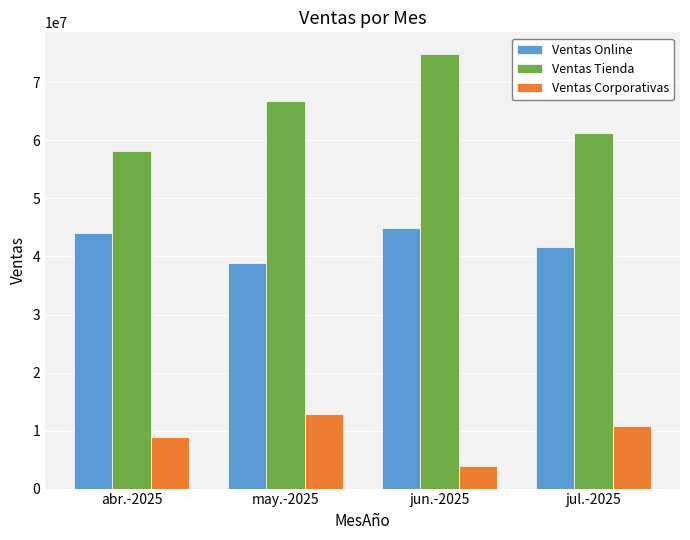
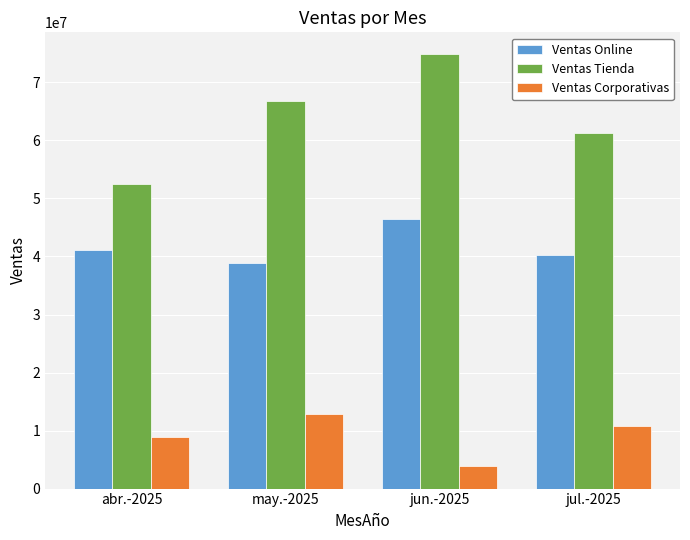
Ventas Online, abr.-2025: 44000000 -> 41000000
Ventas Tienda, abr.-2025: 58000000 -> 53000000
Ventas Online, jun.-2025: 45000000 -> 47000000
Ventas Online, jul.-2025: 42000000 -> 40000000
